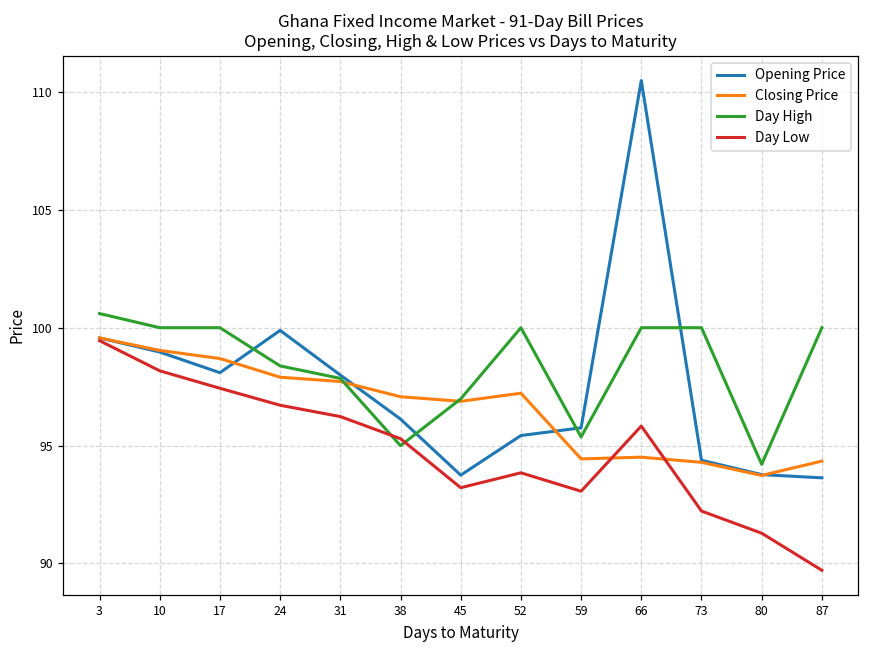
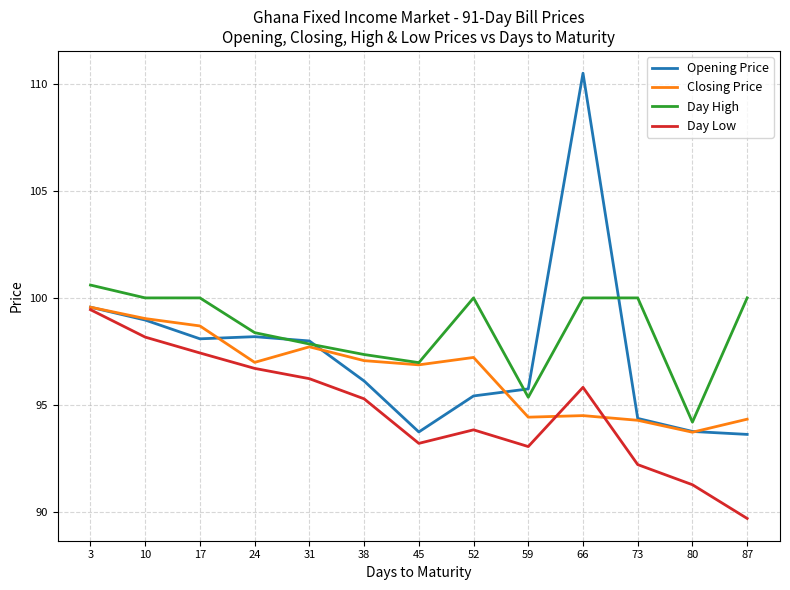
Opening Price, 24: 99.9 -> 98.2
Closing Price, 24: 97.9 -> 97.0
Day High, 38: 95.0 -> 97.4
